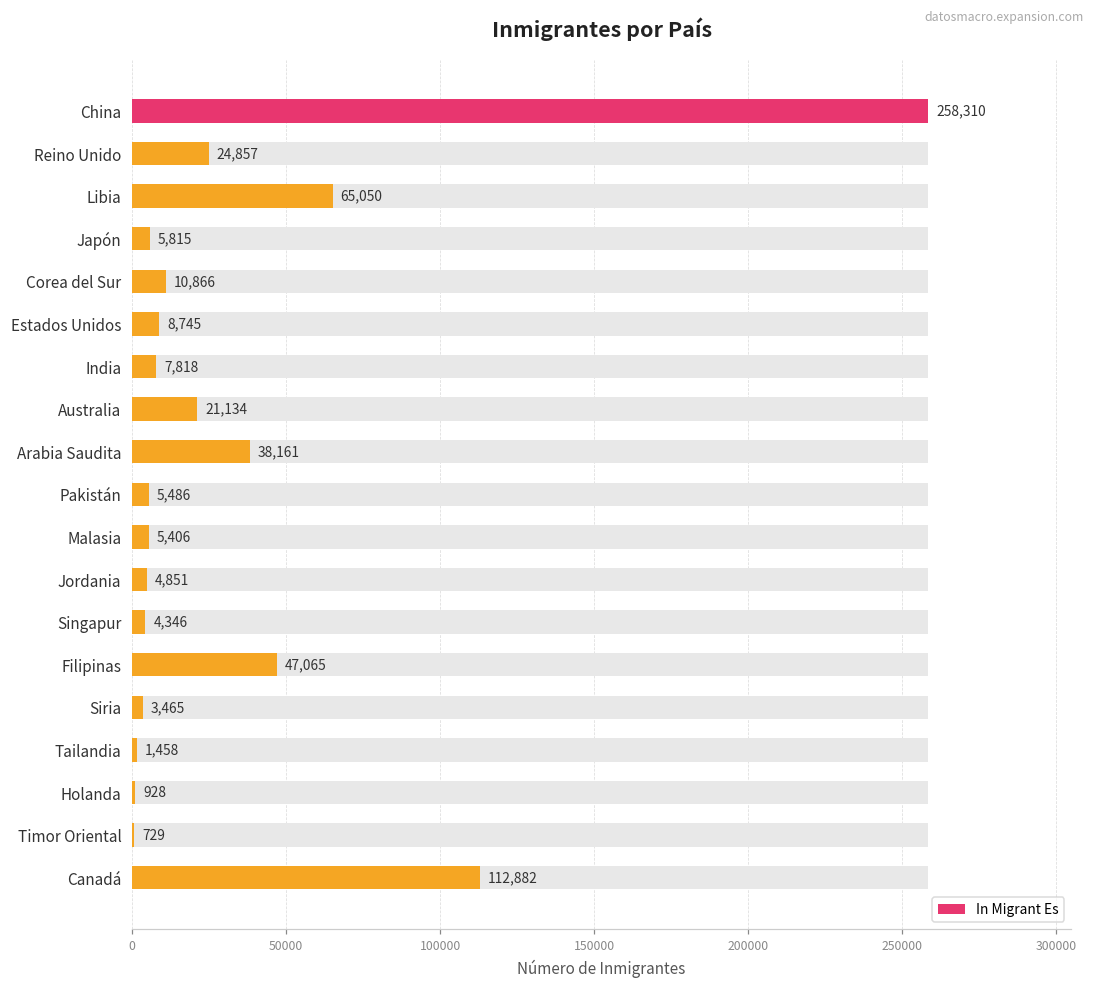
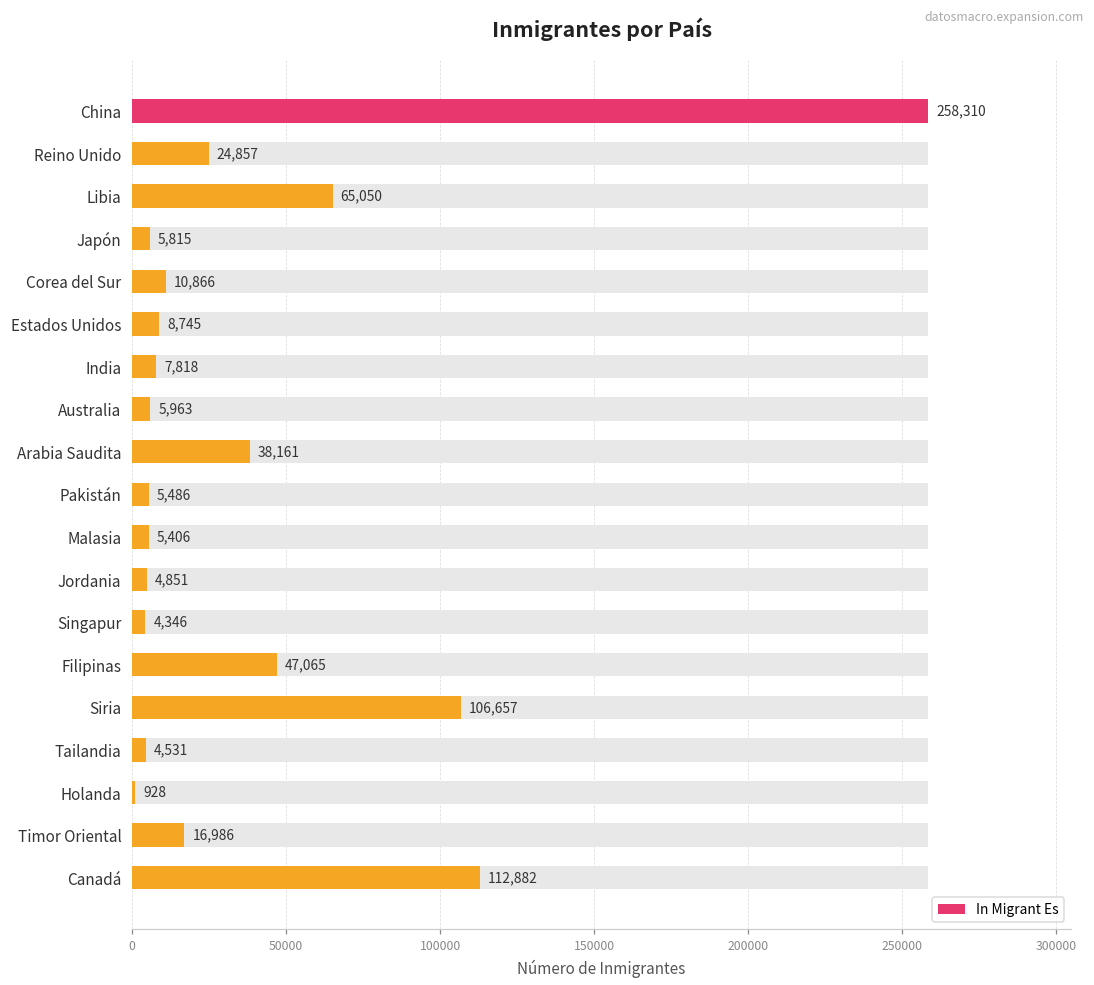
In Migrant Es, Australia: 21,134 -> 5,963
In Migrant Es, Siria: 3,465 -> 106,657
In Migrant Es, Tailandia: 1,458 -> 4,531
In Migrant Es, Timor Oriental: 729 -> 16,986
